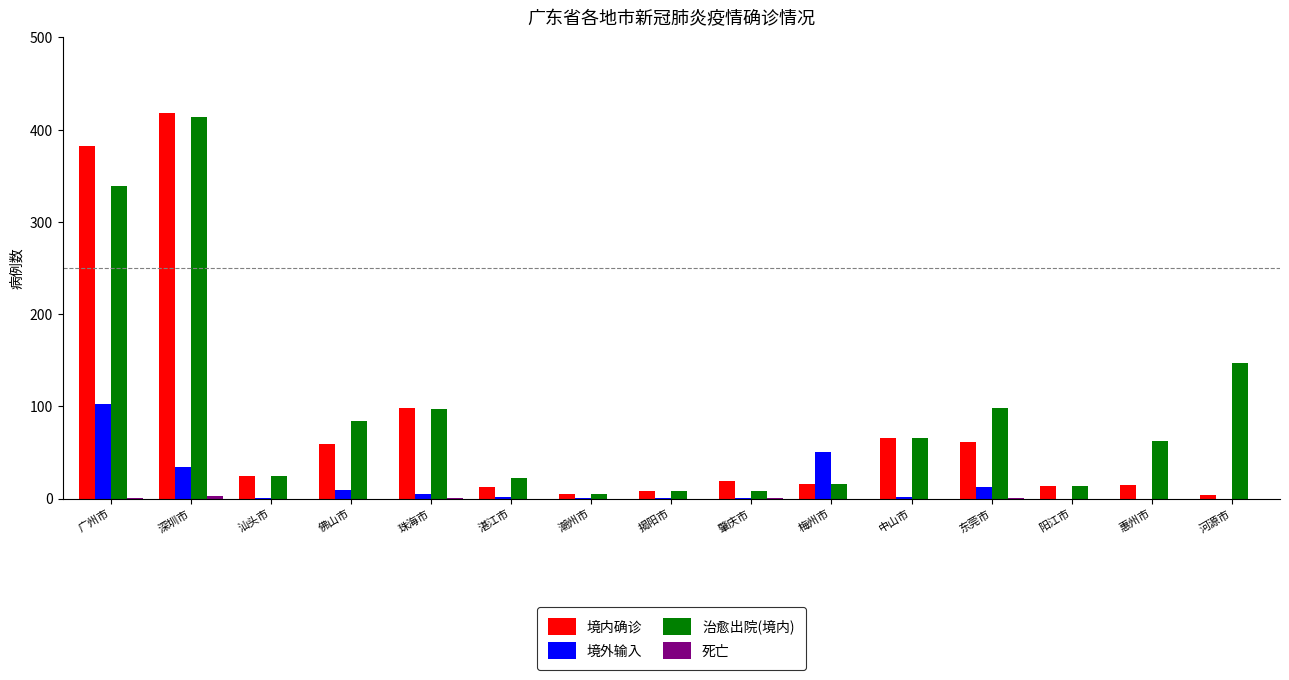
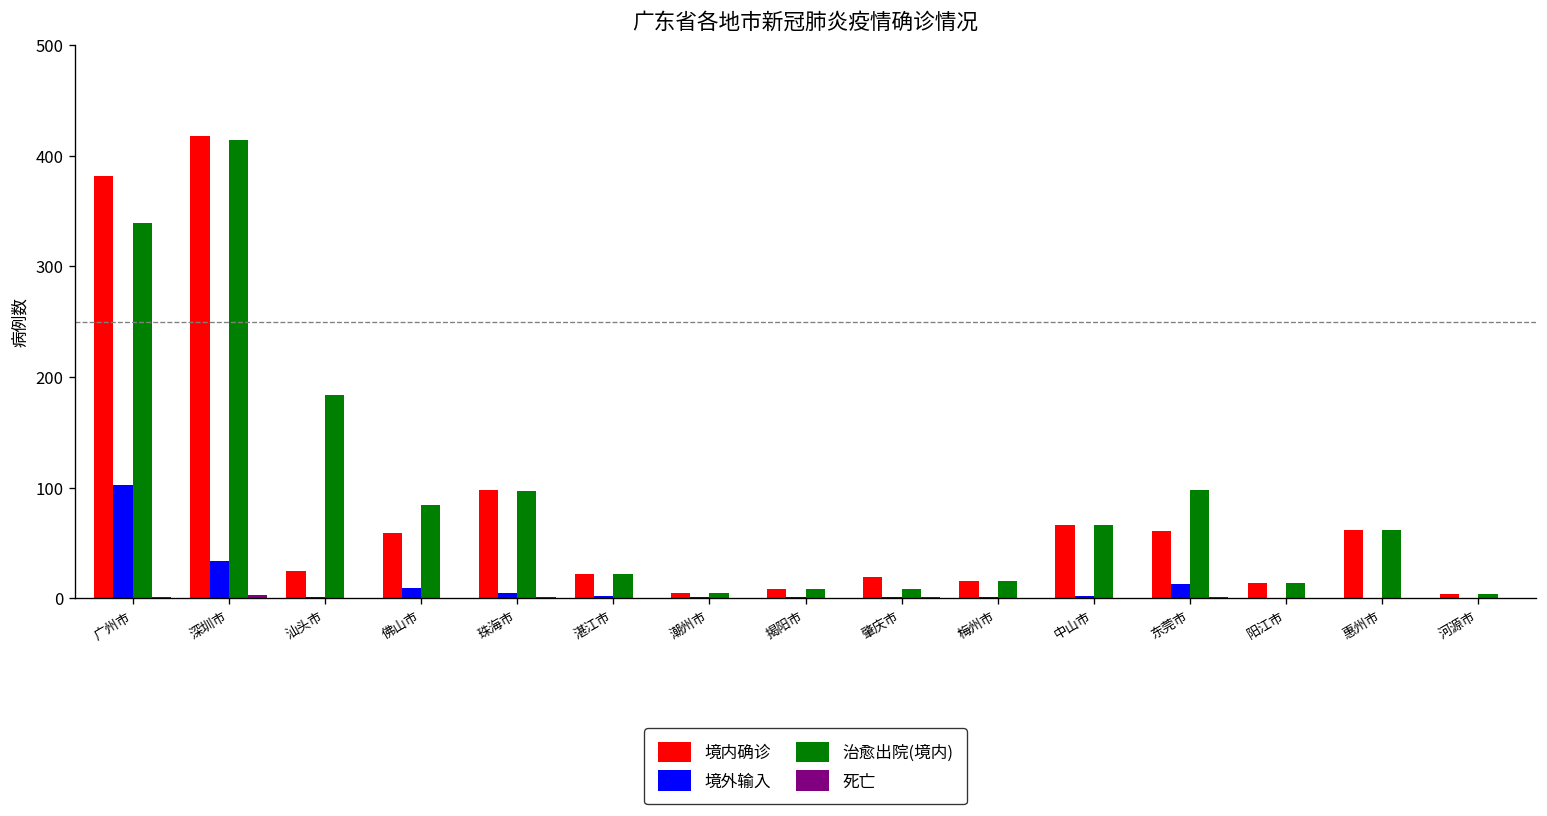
治愈出院(境内), 汕头市: 30 -> 180
境内确诊, 湛江市: 10 -> 20
境外输入, 梅州市: 50 -> 0
境内确诊, 惠州市: 20 -> 60
治愈出院(境内), 河源市: 150 -> 0
